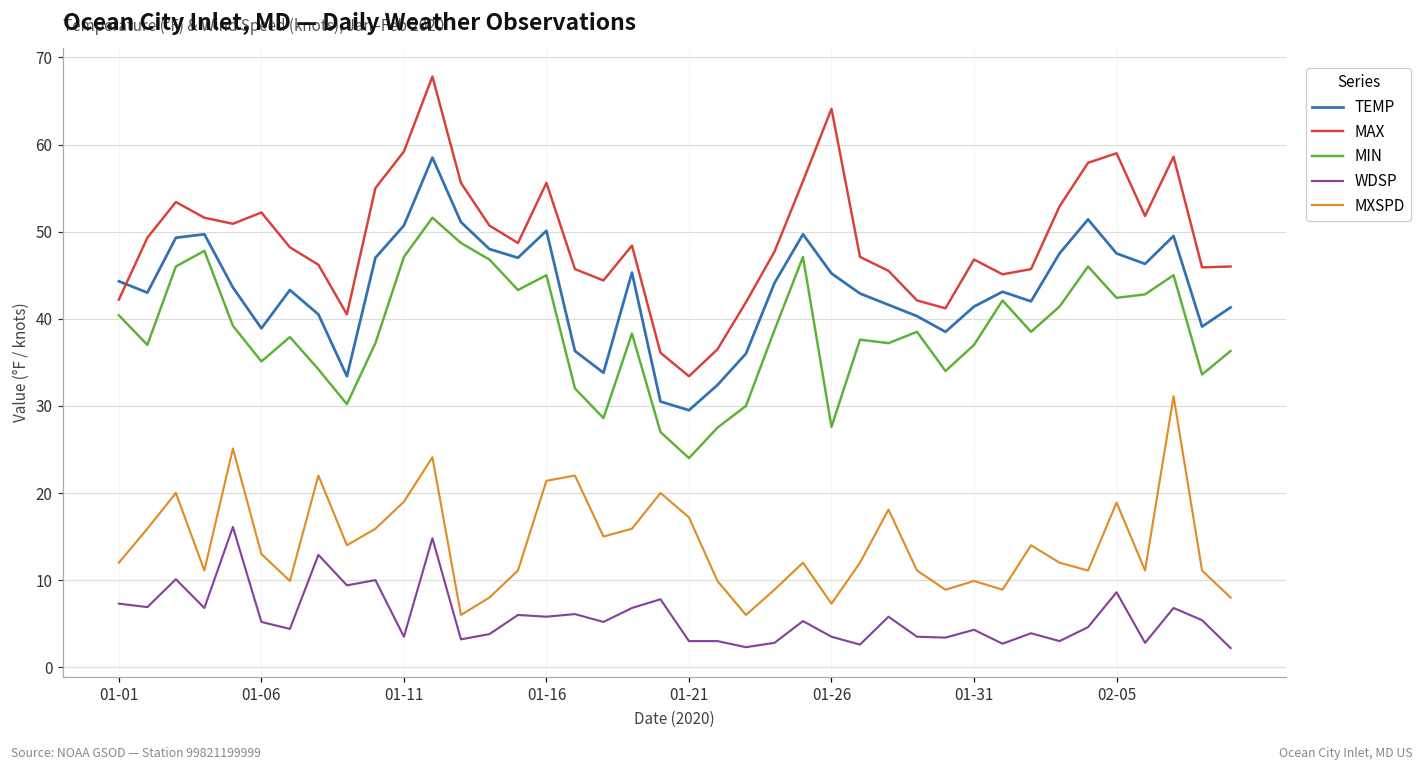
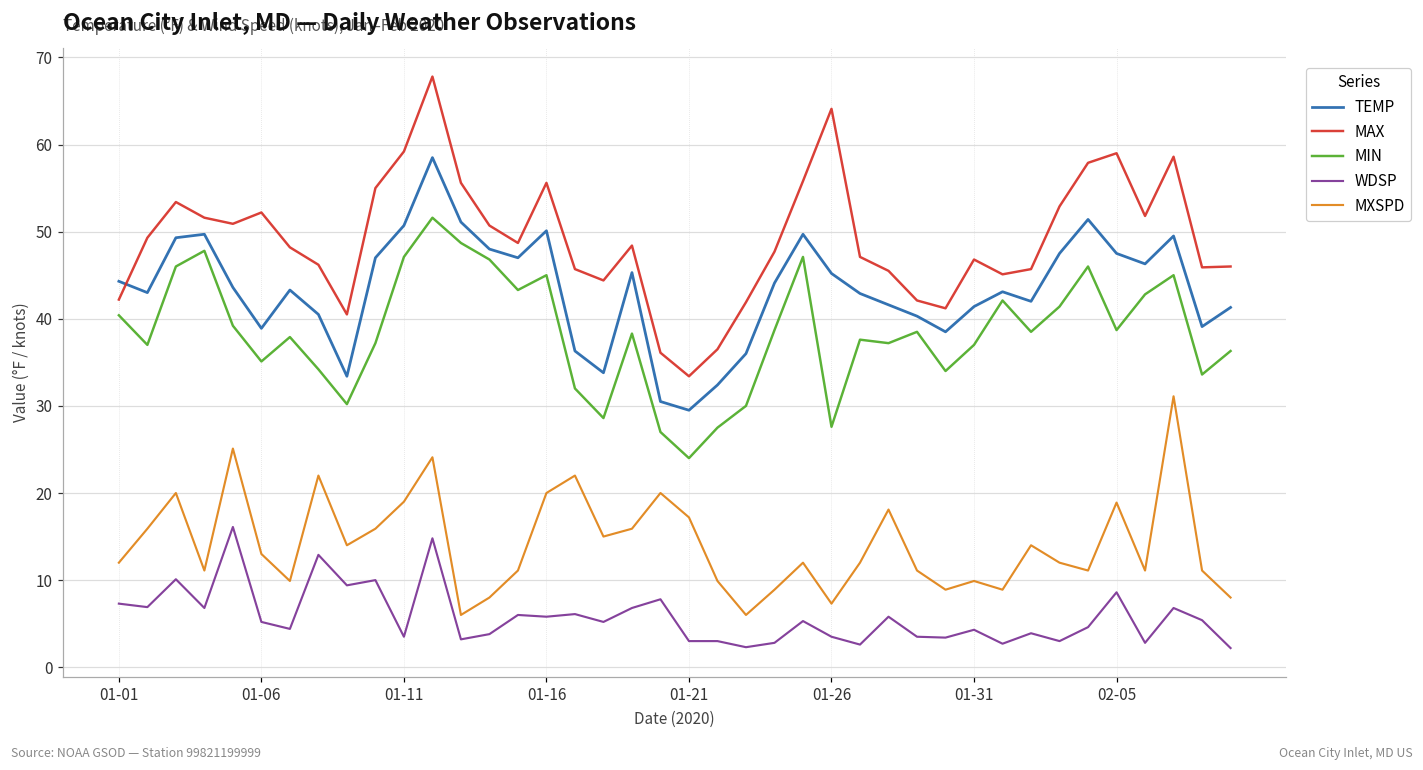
MXSPD, 01-16: 21 -> 20
MIN, 02-05: 42 -> 39
